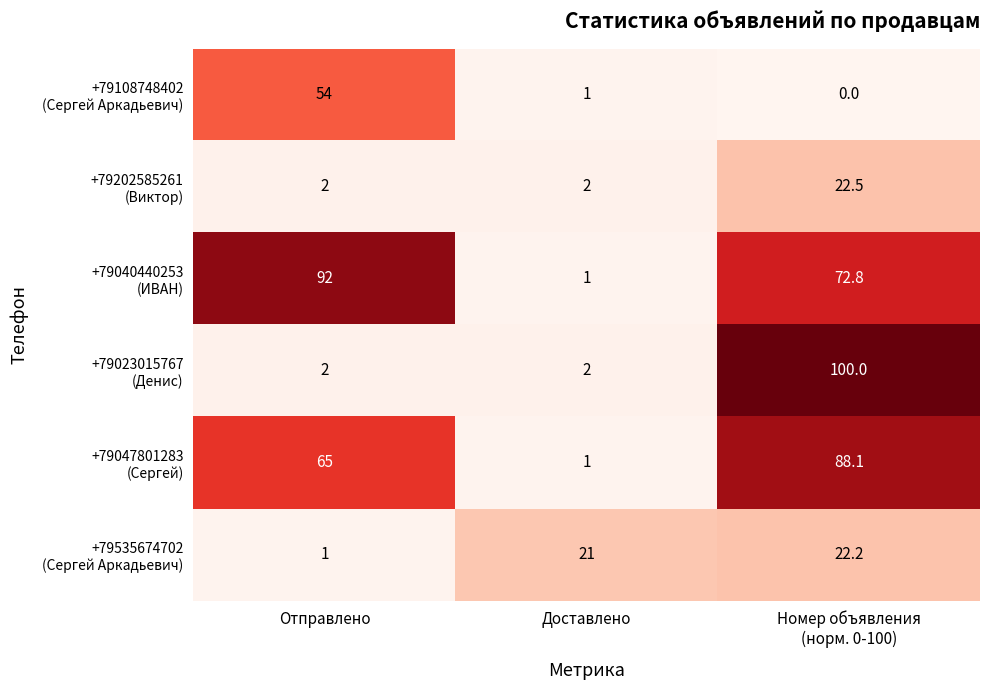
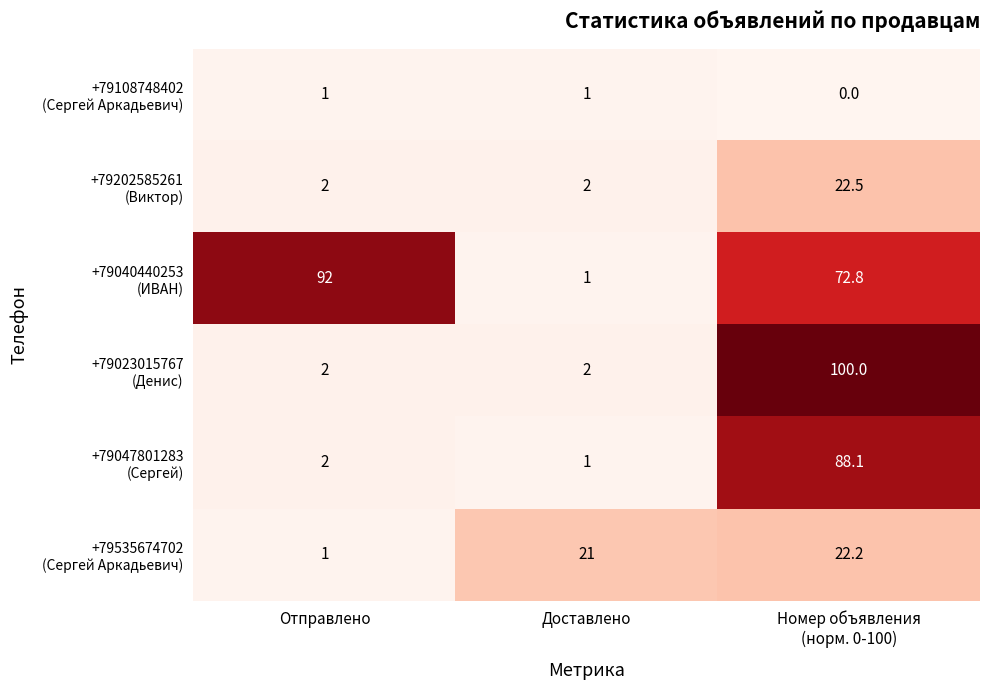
+79108748402 (Сергей Аркадьевич), Отправлено: 54 -> 1
+79047801283 (Сергей), Отправлено: 65 -> 2
